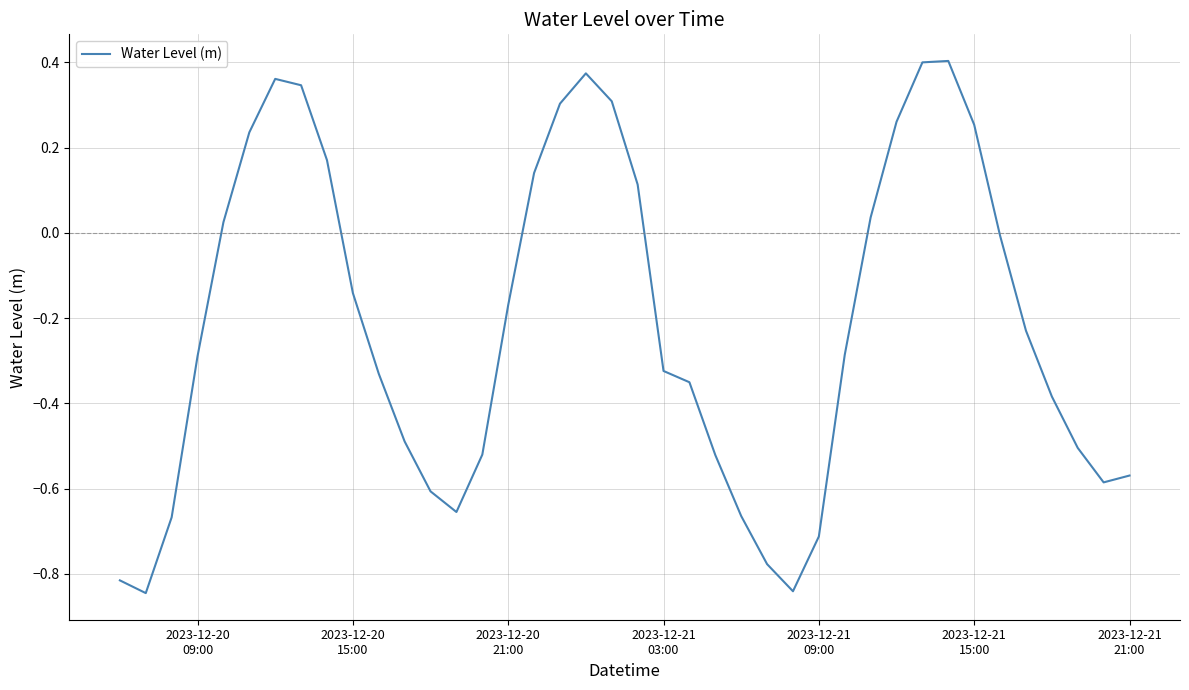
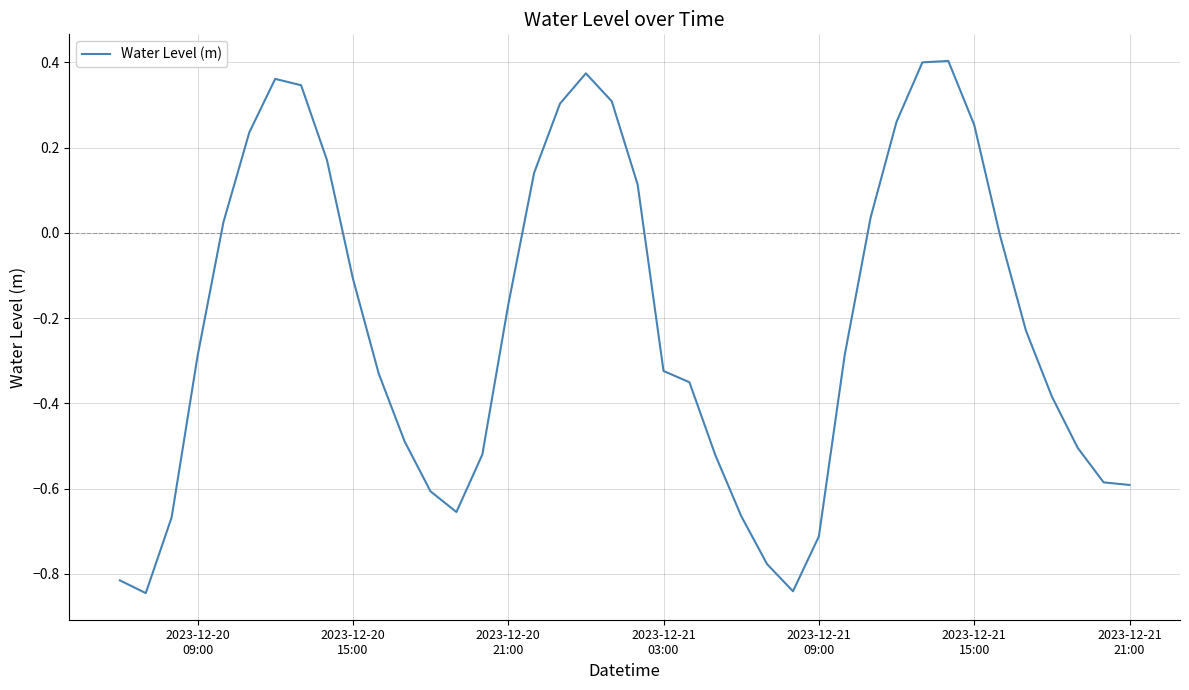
2023-12-20 15:00: -0.14 -> -0.11
2023-12-21 21:00: -0.57 -> -0.59
